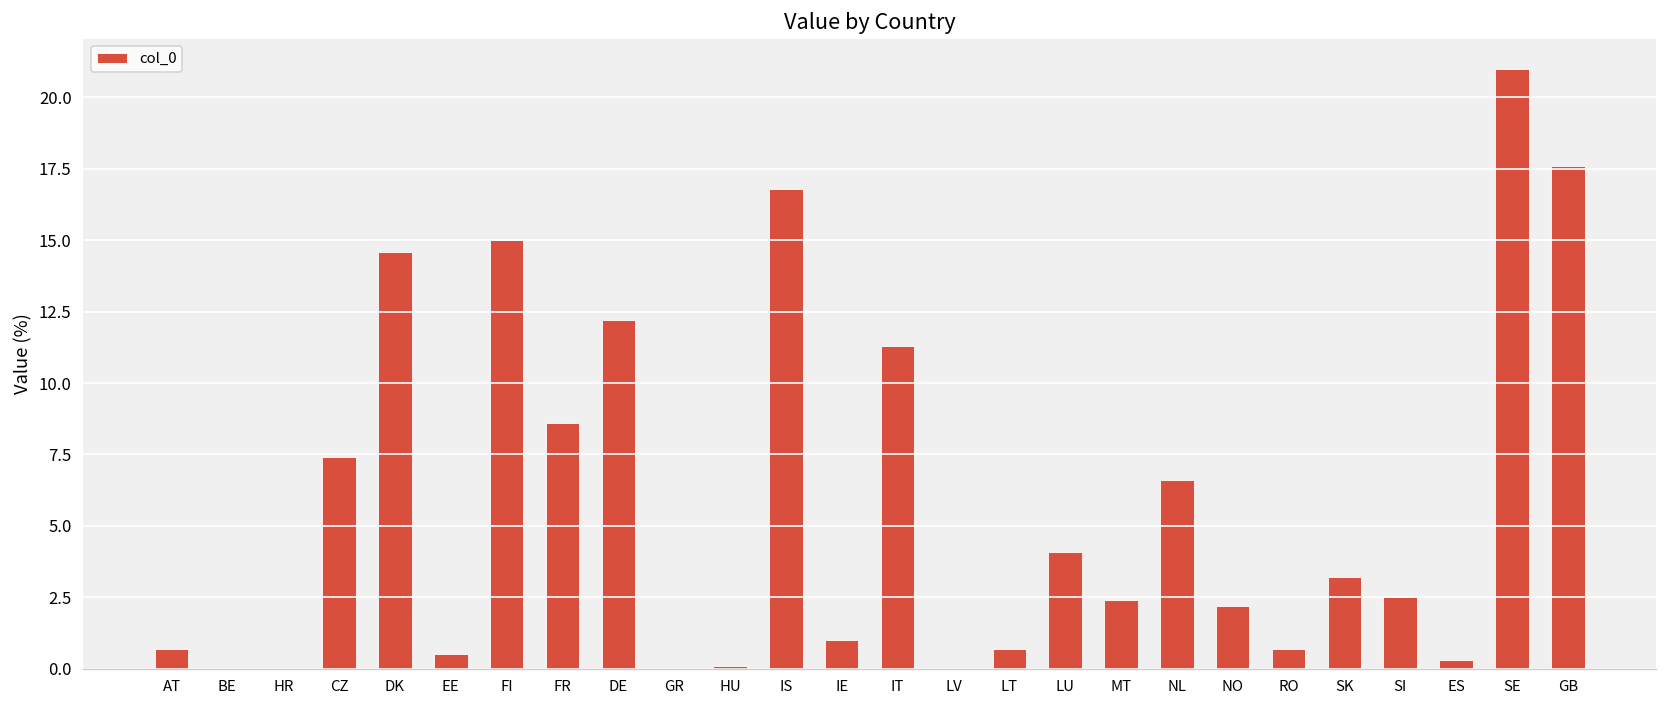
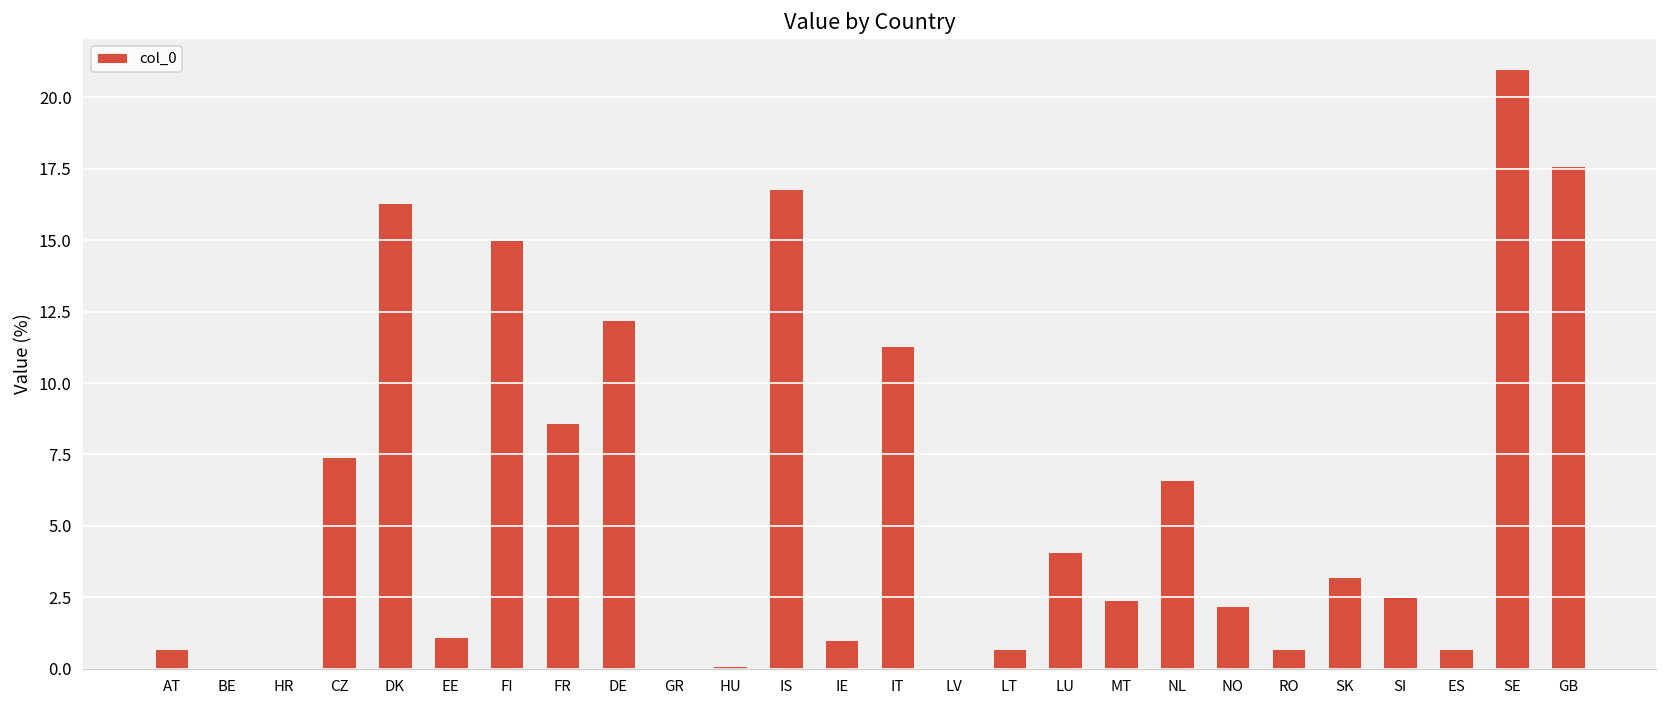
DK: 14.6 -> 16.3
EE: 0.5 -> 1.1
ES: 0.3 -> 0.7
